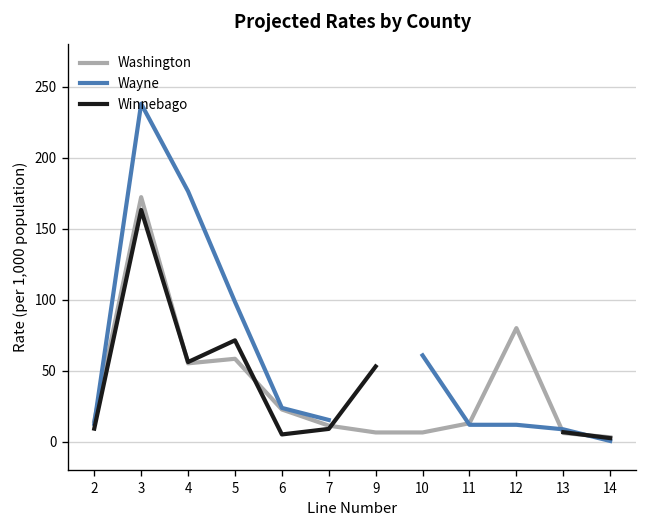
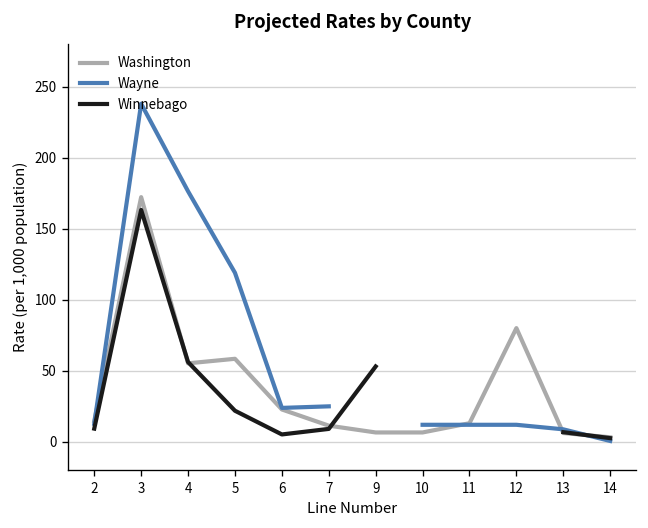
Wayne, 5: 99 -> 119
Winnebago, 5: 71 -> 22
Wayne, 7: 15 -> 25
Wayne, 10: 61 -> 12
